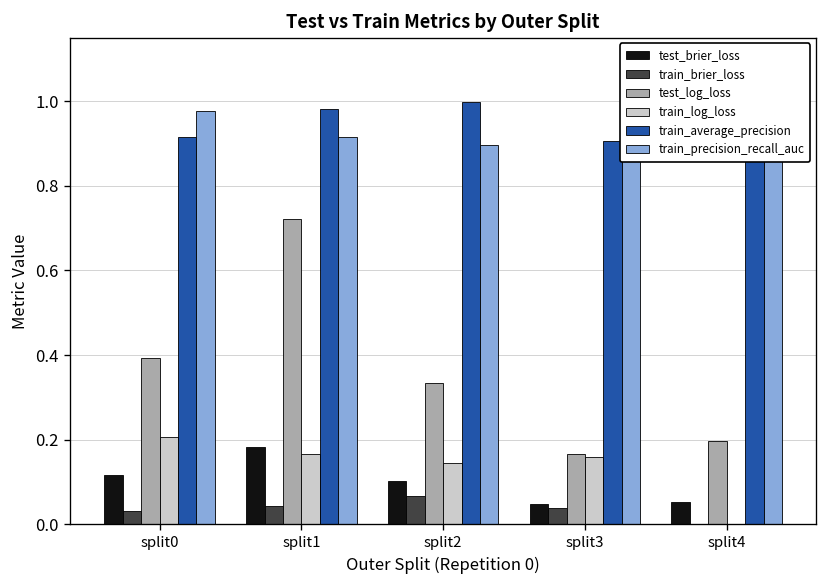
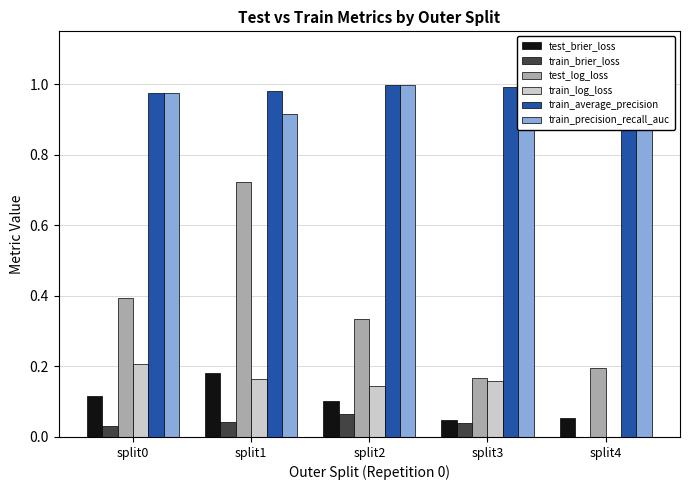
train_average_precision, split0: 0.92 -> 0.98
train_precision_recall_auc, split2: 0.90 -> 1.00
train_average_precision, split3: 0.91 -> 0.99
